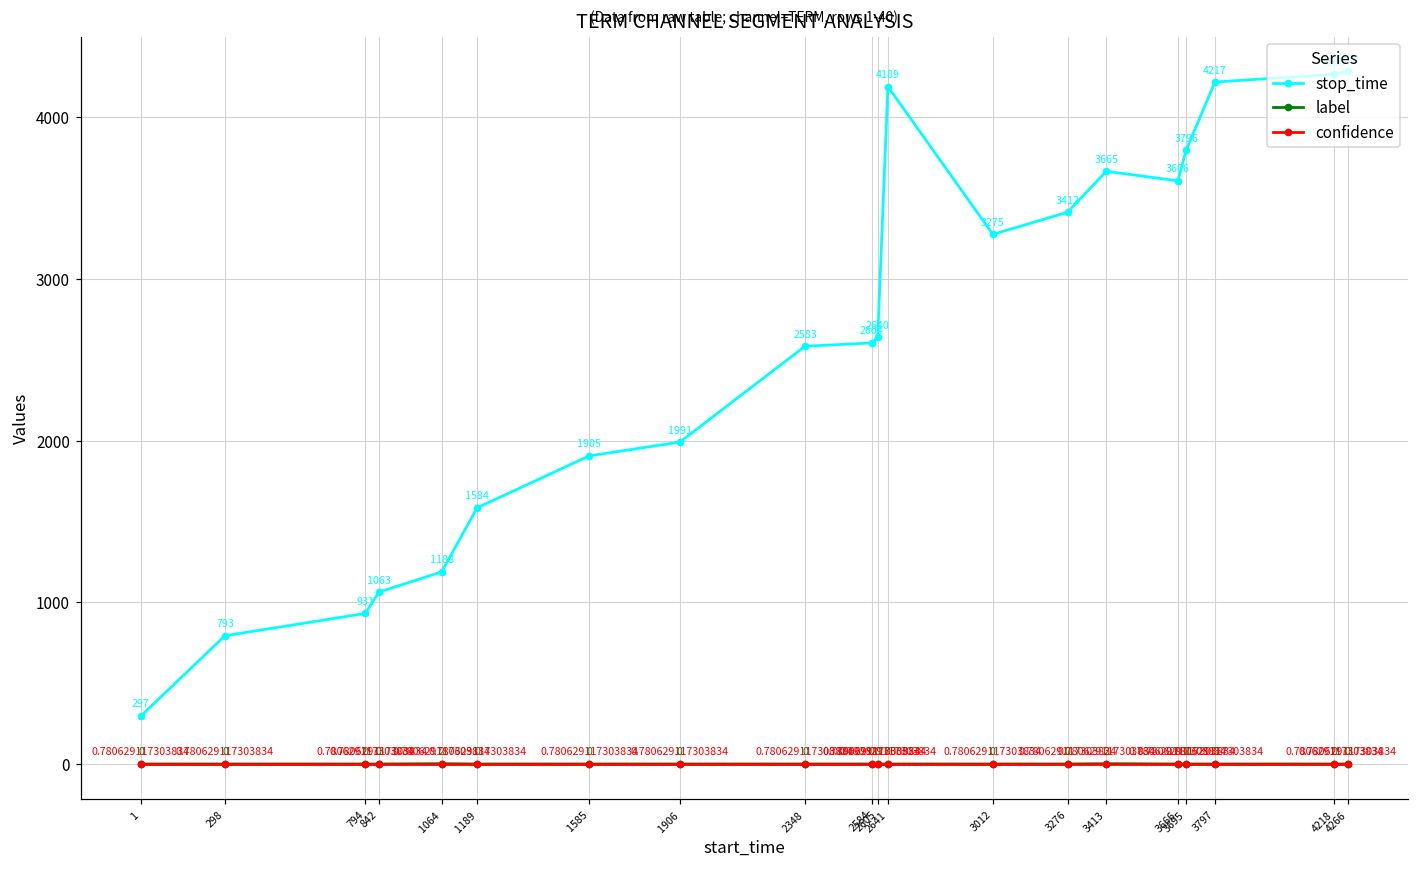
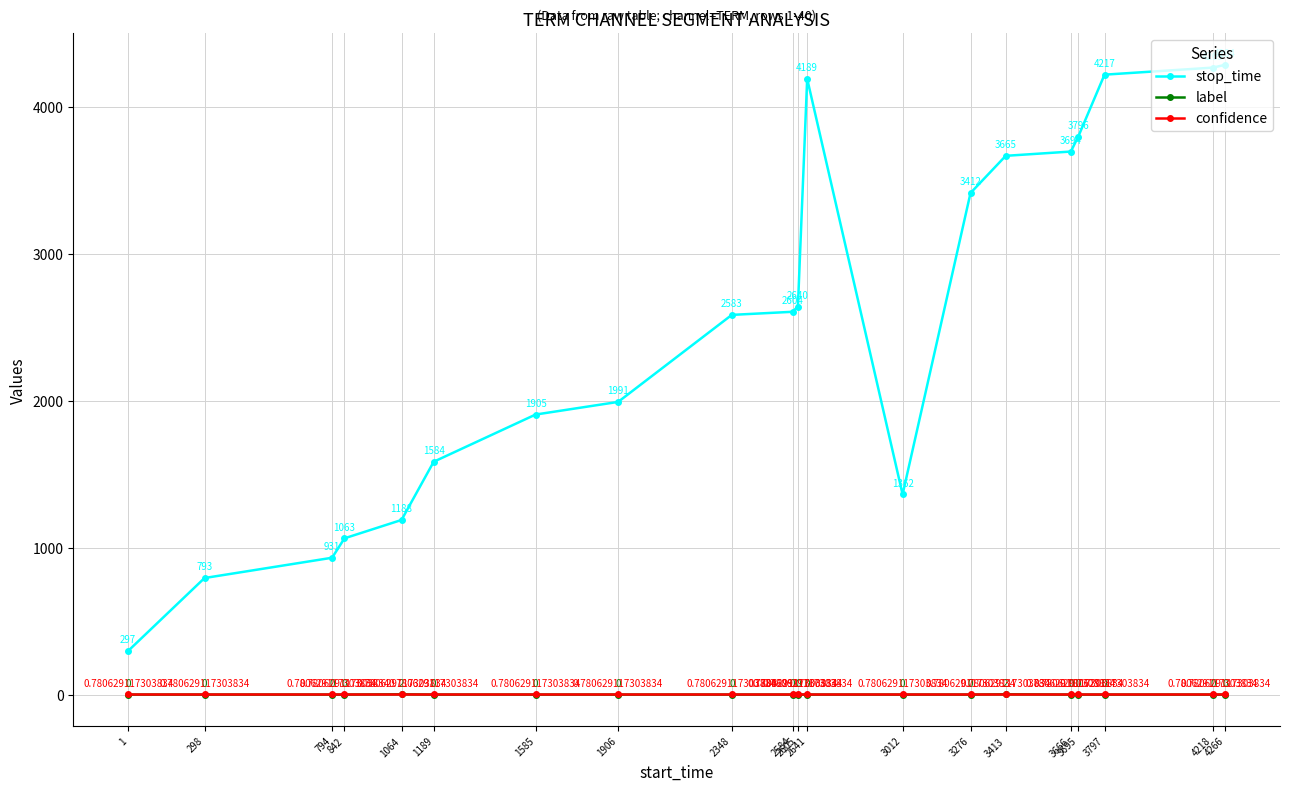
stop_time, 3012: 3275 -> 1362
stop_time, 3666: 3606 -> 3694
